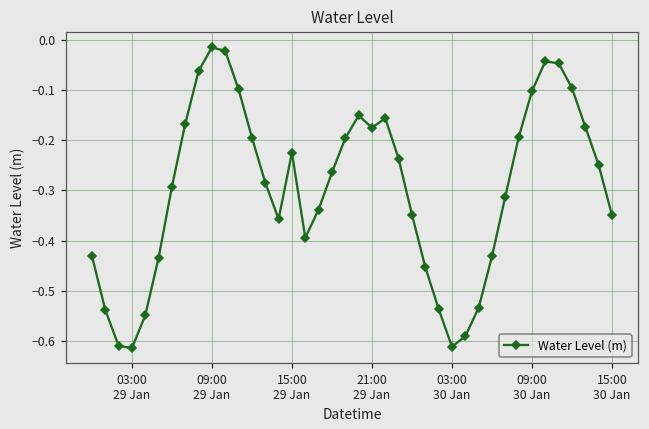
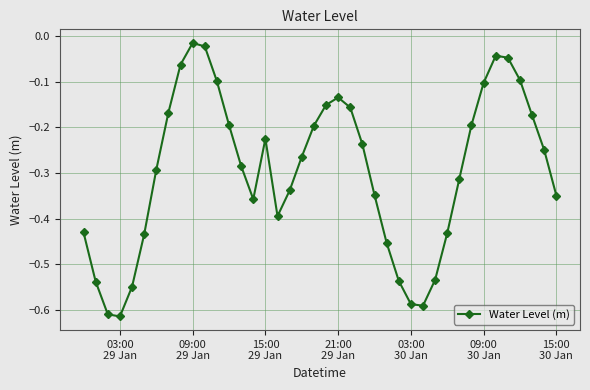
21:00 29 Jan: -0.18 -> -0.13
03:00 30 Jan: -0.61 -> -0.59
